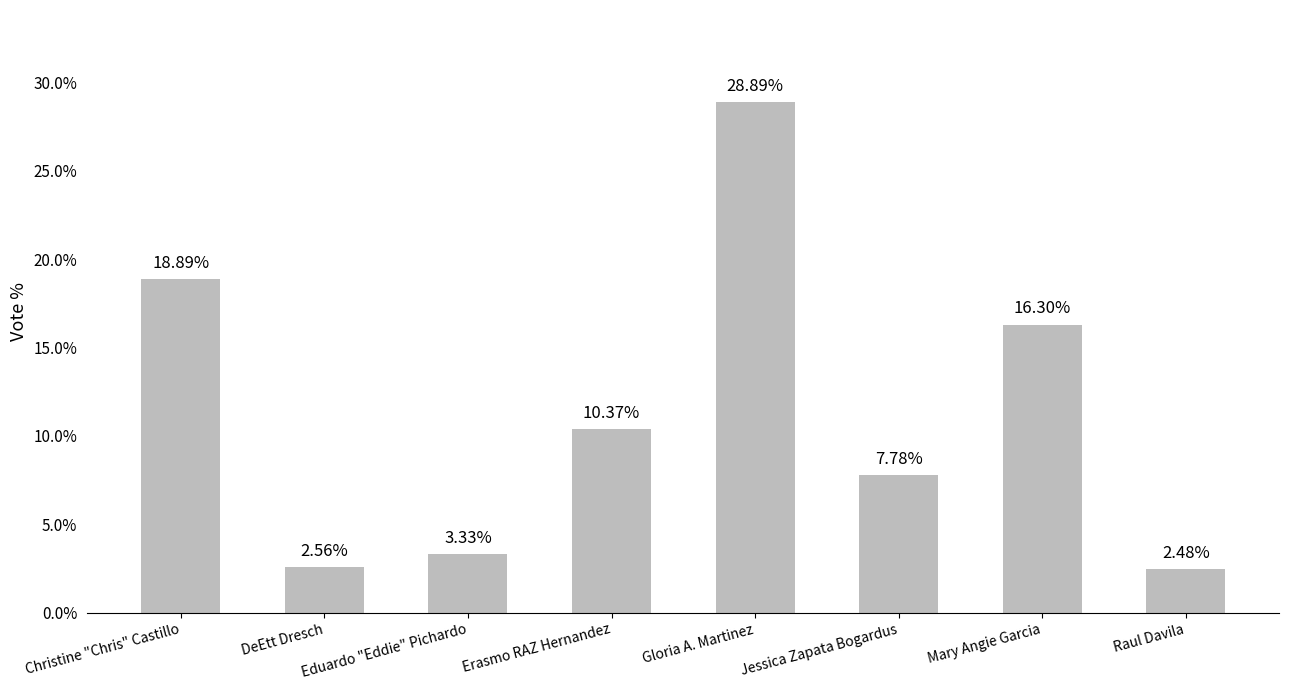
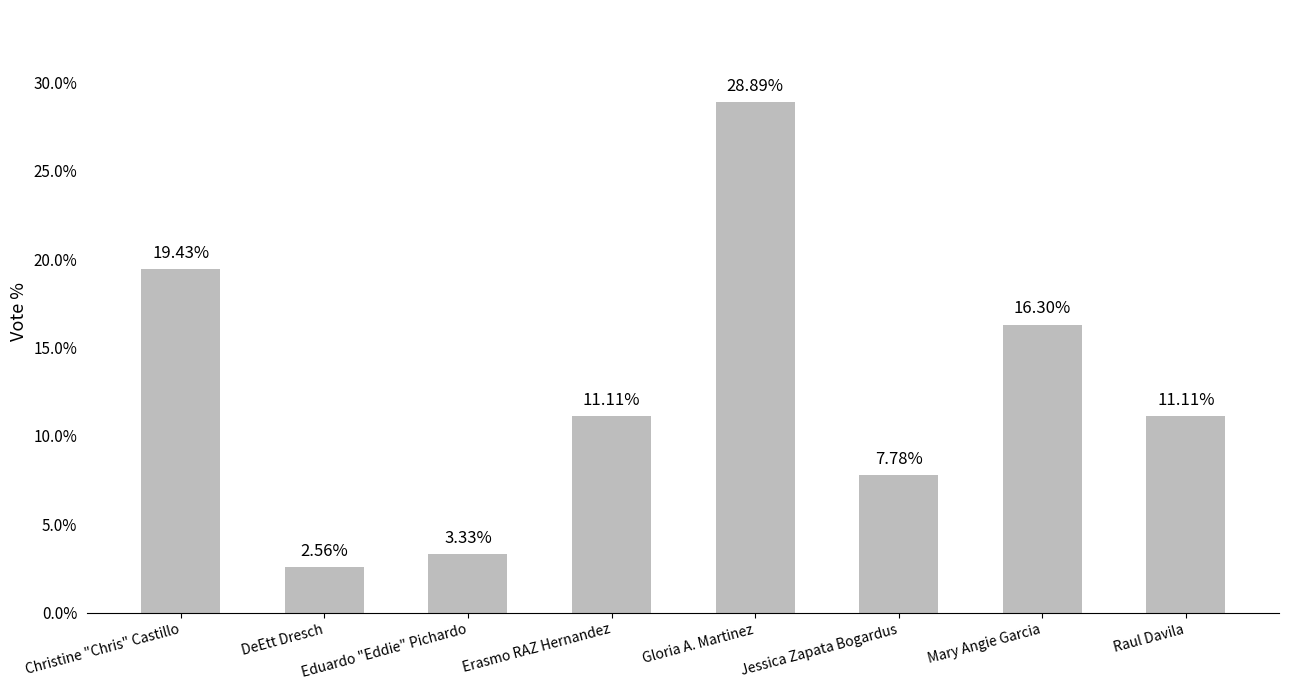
Christine "Chris" Castillo: 18.89% -> 19.43%
Erasmo RAZ Hernandez: 10.37% -> 11.11%
Raul Davila: 2.48% -> 11.11%
